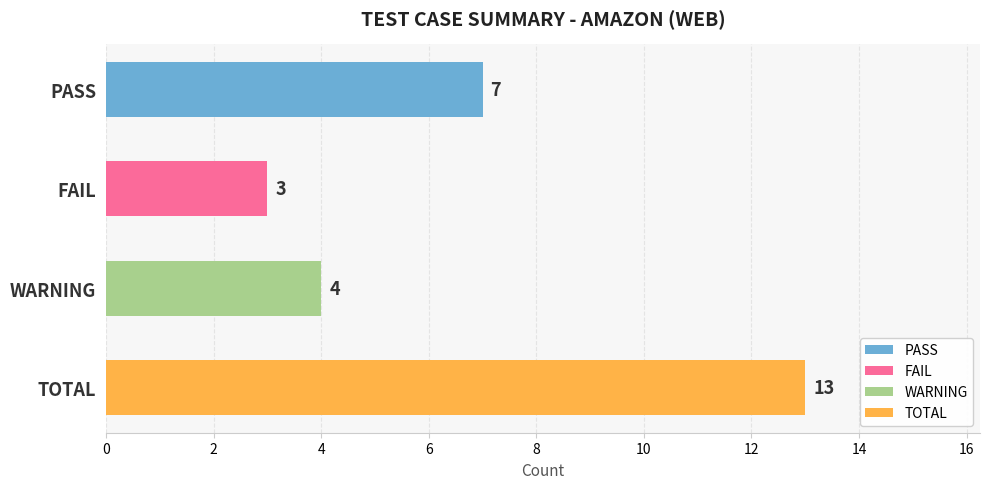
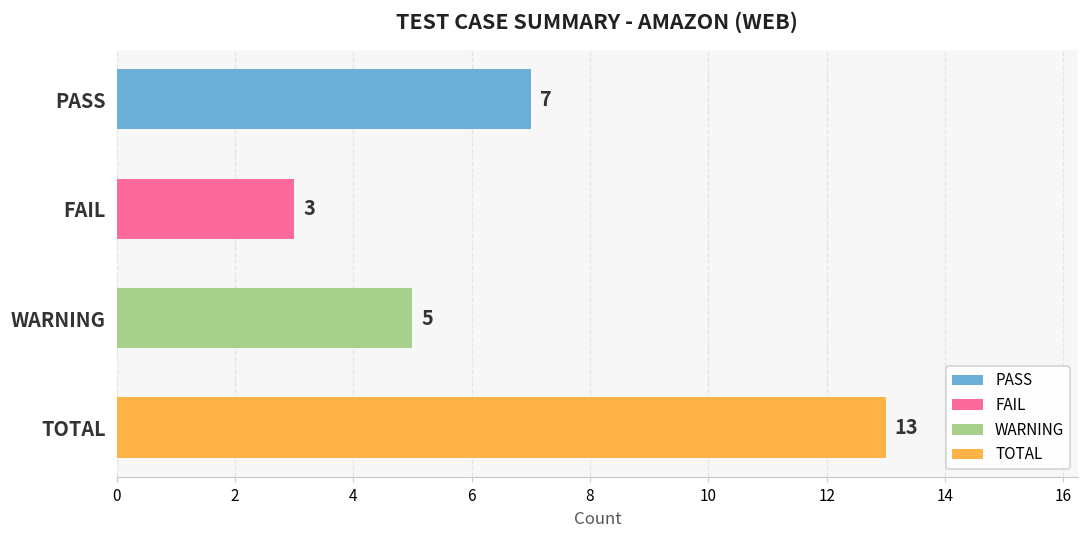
WARNING: 4 -> 5
